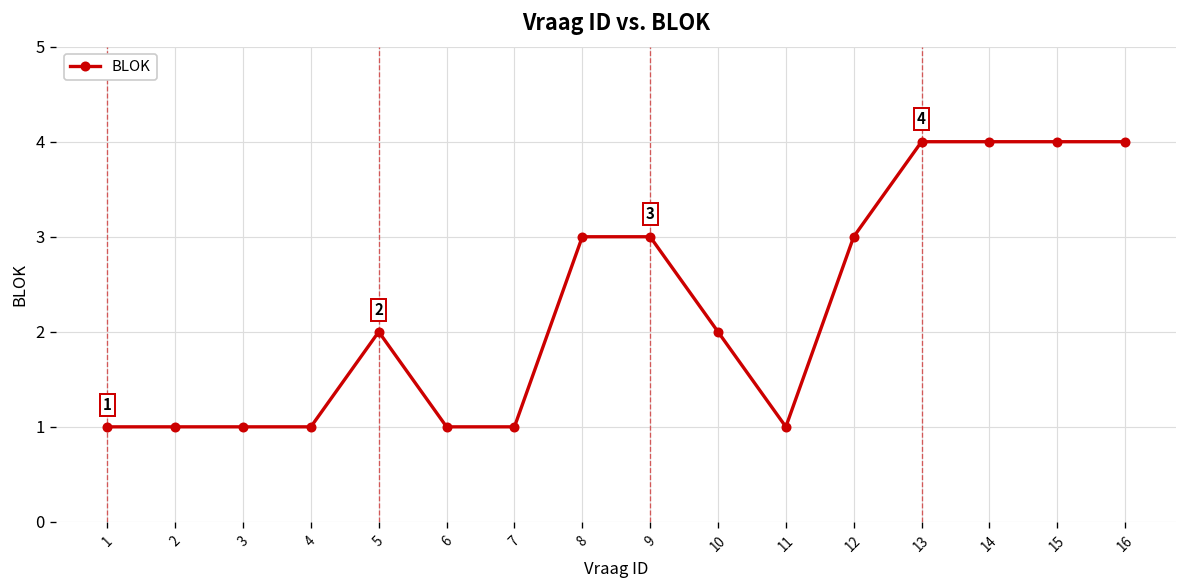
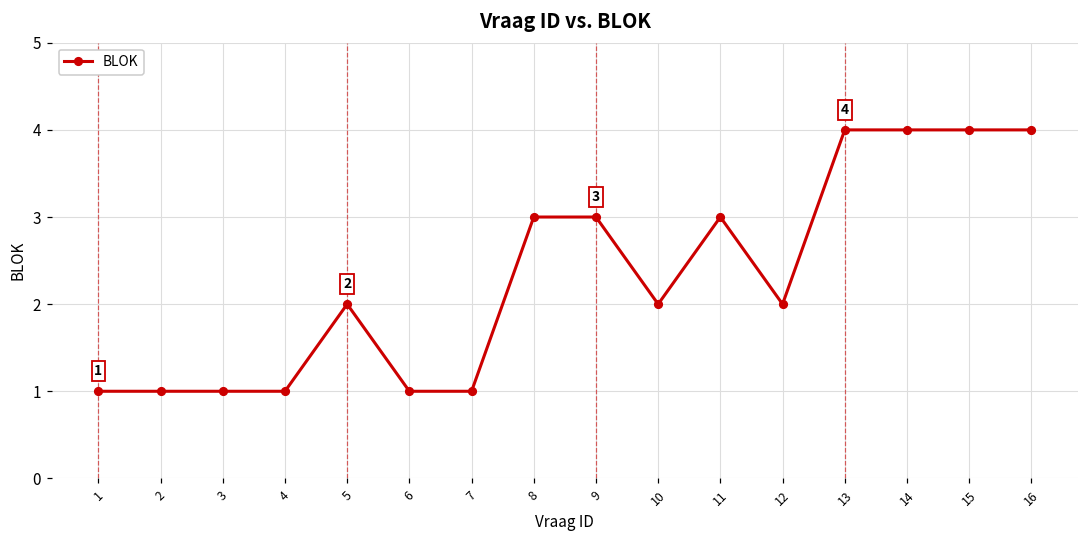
11: 1 -> 3
12: 3 -> 2
